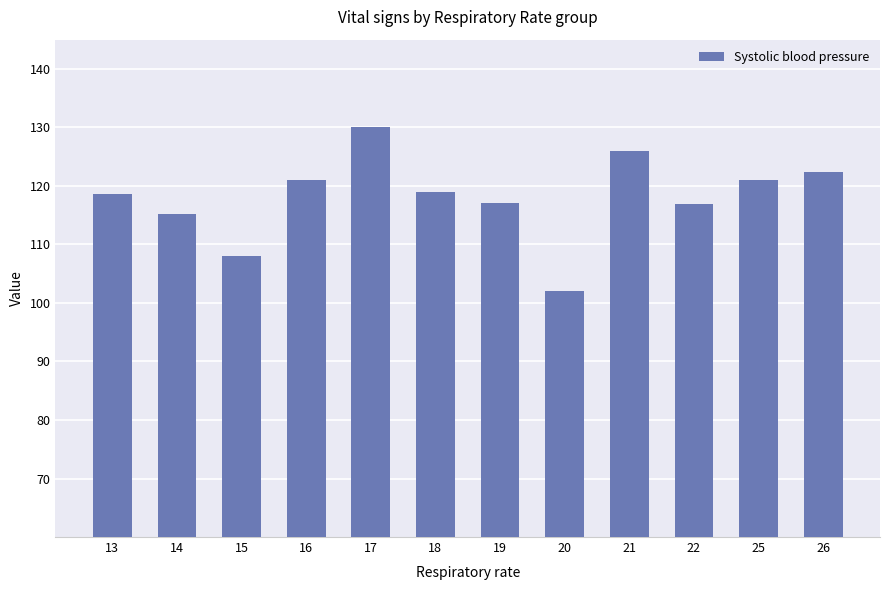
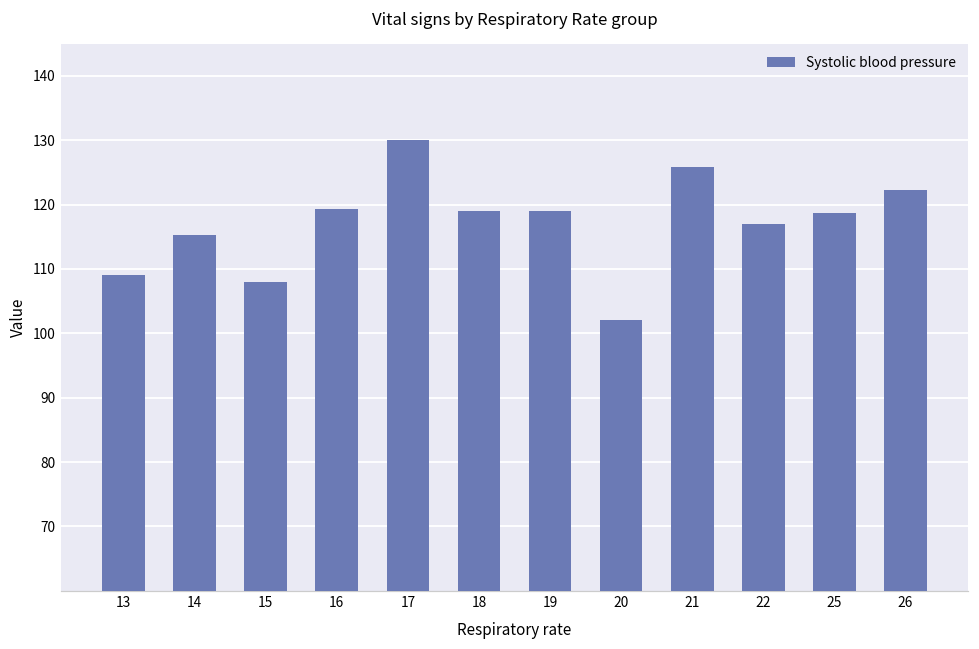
13: 119 -> 109
16: 121 -> 119
19: 117 -> 119
25: 121 -> 119
